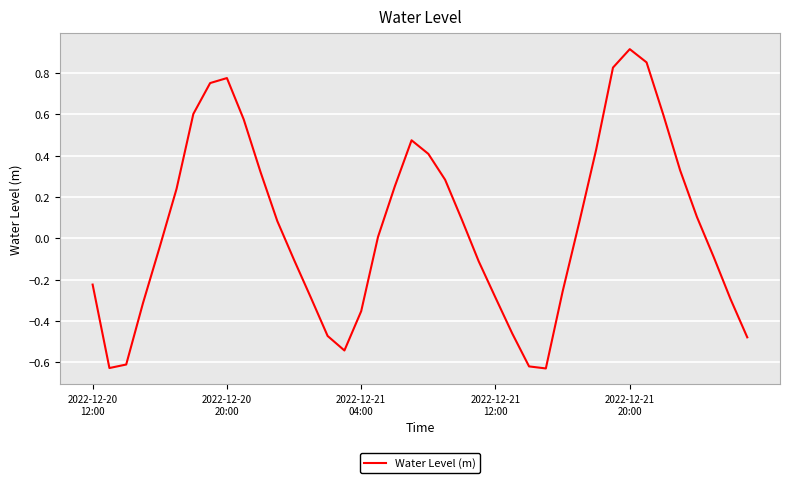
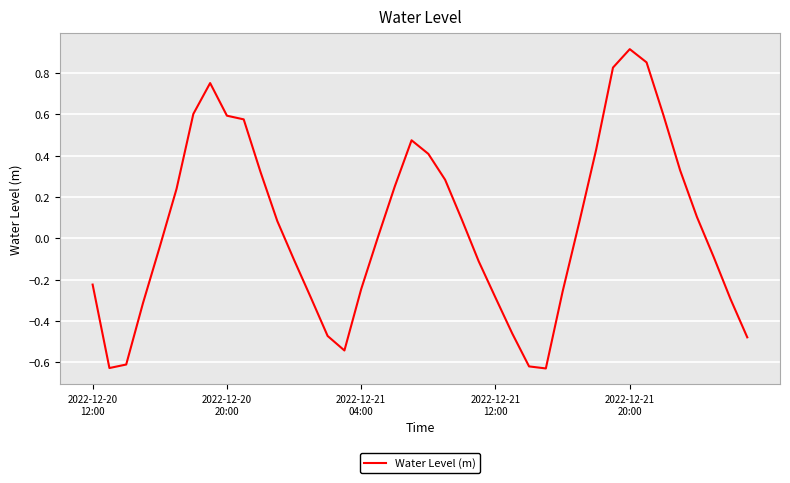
2022-12-20 20:00: 0.78 -> 0.59
2022-12-21 04:00: -0.35 -> -0.25
